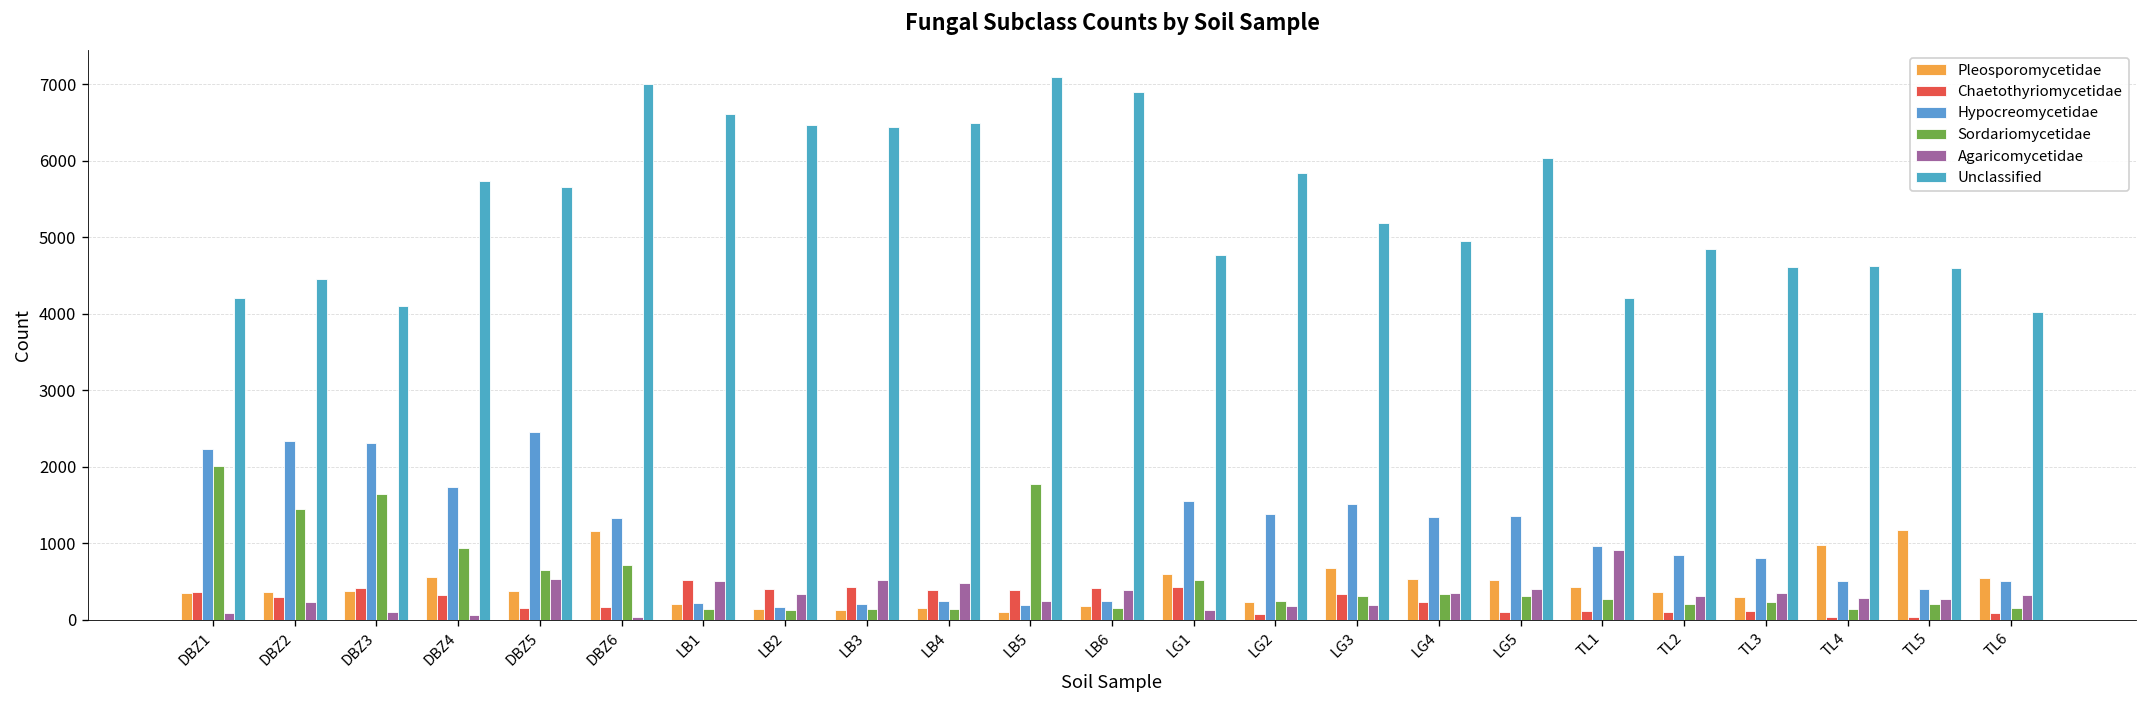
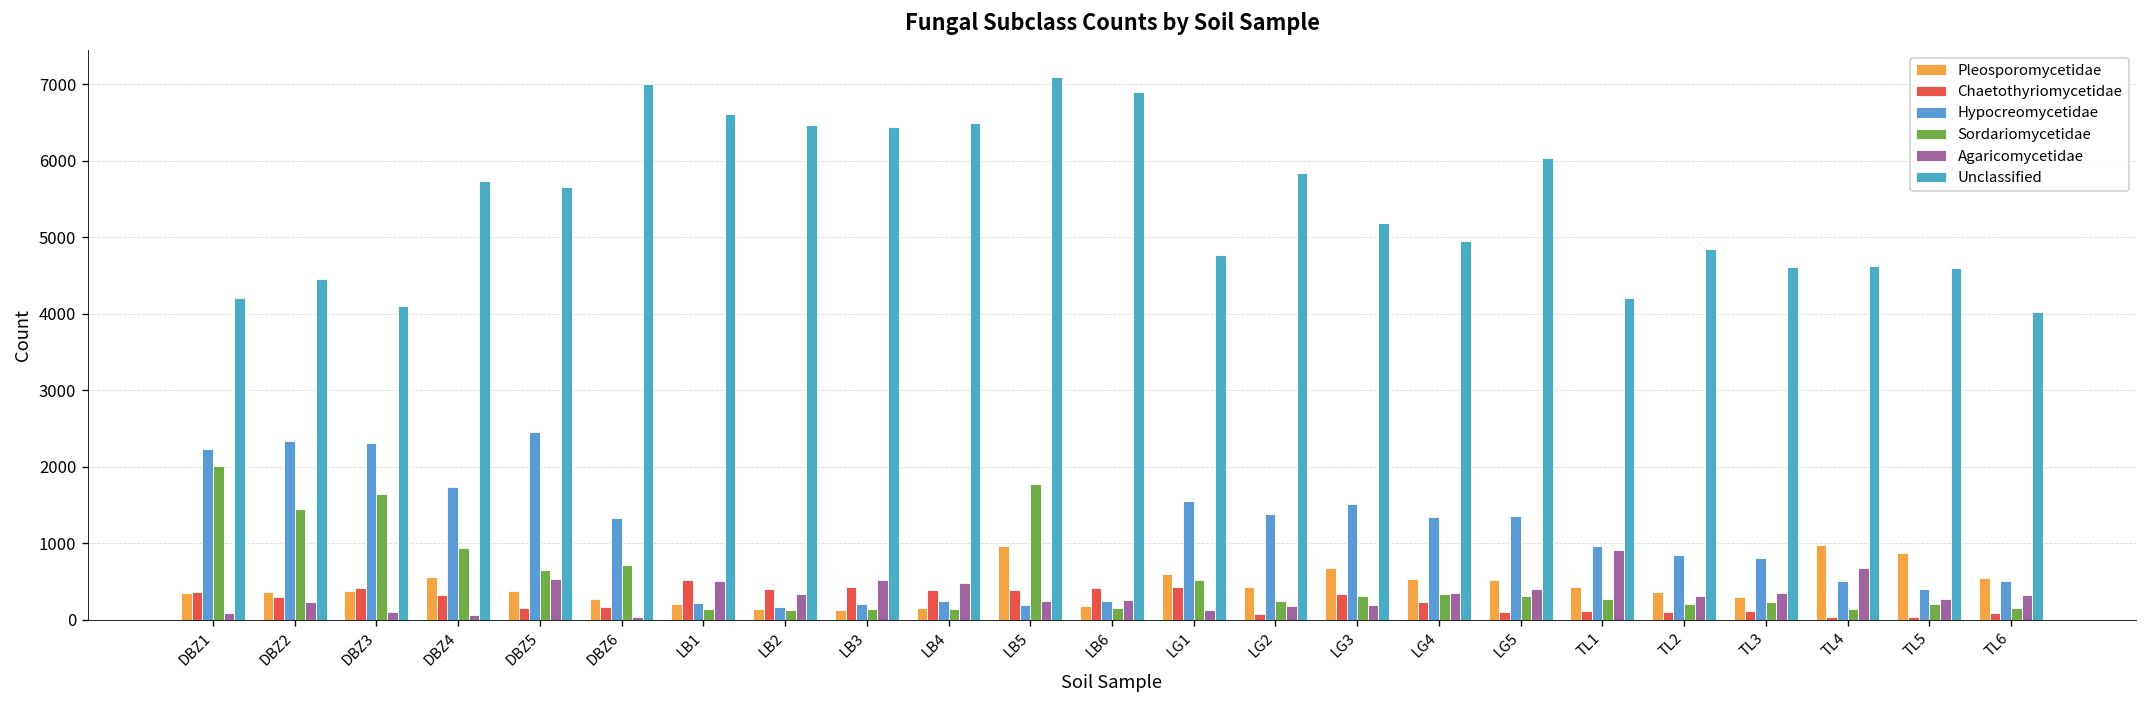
Pleosporomycetidae, DBZ6: 1200 -> 300
Pleosporomycetidae, LB5: 100 -> 1000
Agaricomycetidae, LB6: 400 -> 300
Pleosporomycetidae, LG2: 200 -> 400
Agaricomycetidae, TL4: 300 -> 700
Pleosporomycetidae, TL5: 1200 -> 900
